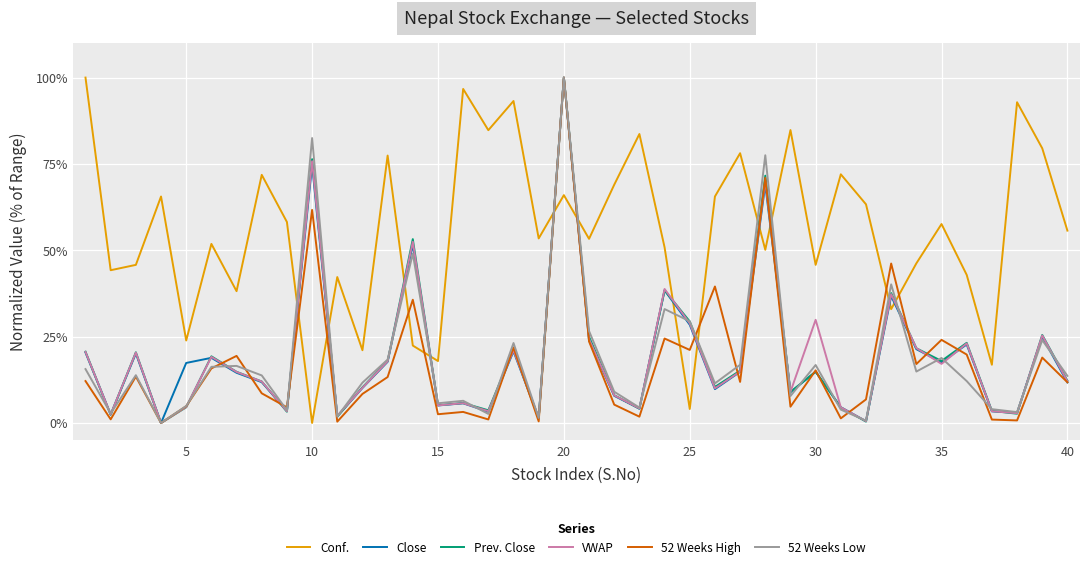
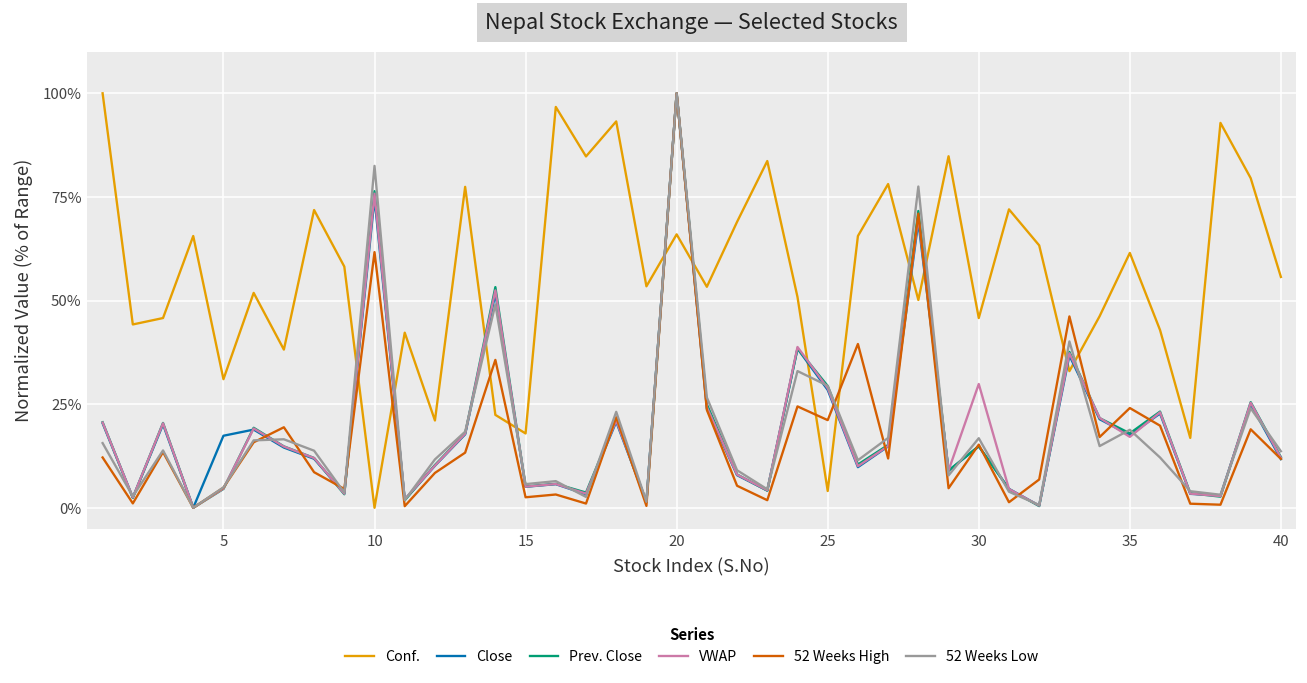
Conf., 5: 24% -> 31%
Conf., 35: 58% -> 61%
